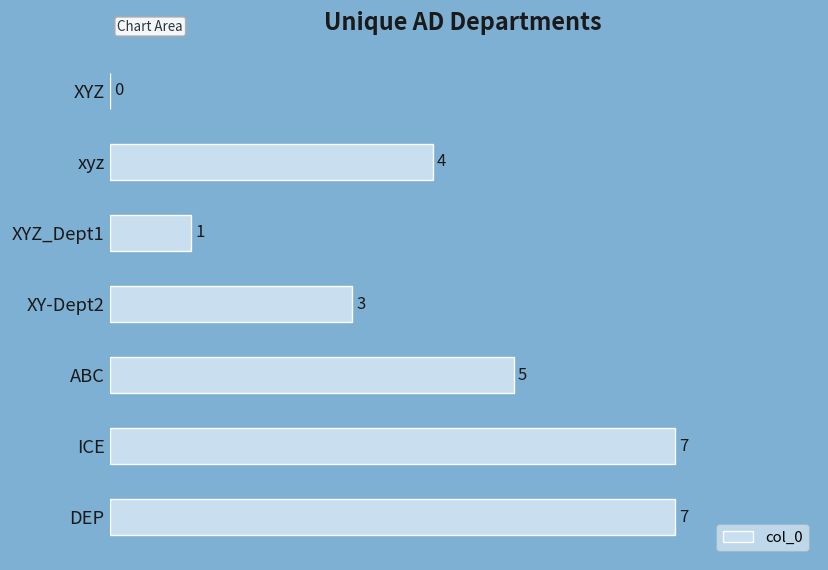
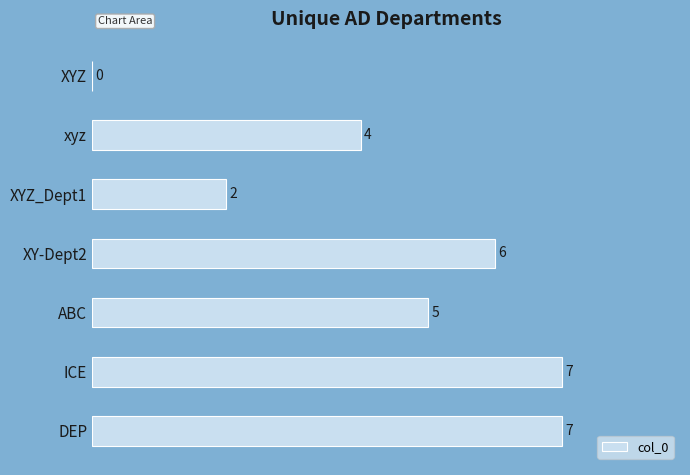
XYZ_Dept1: 1 -> 2
XY-Dept2: 3 -> 6
